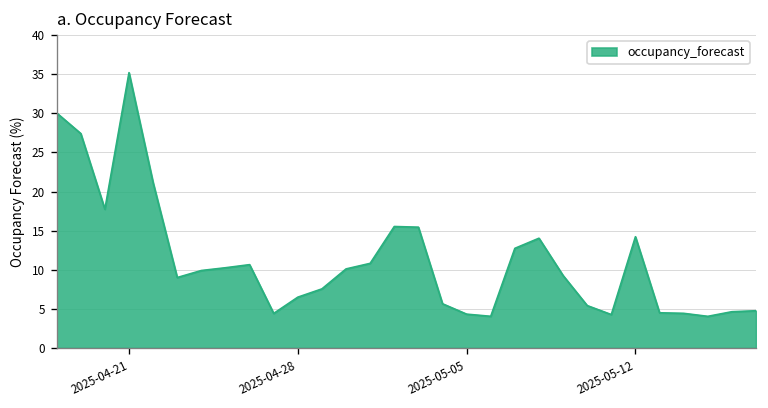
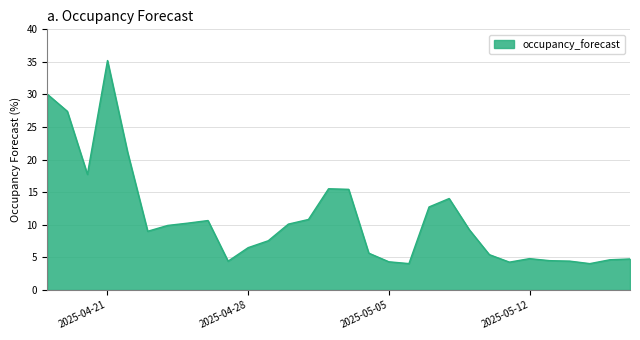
2025-05-12: 14 -> 5
